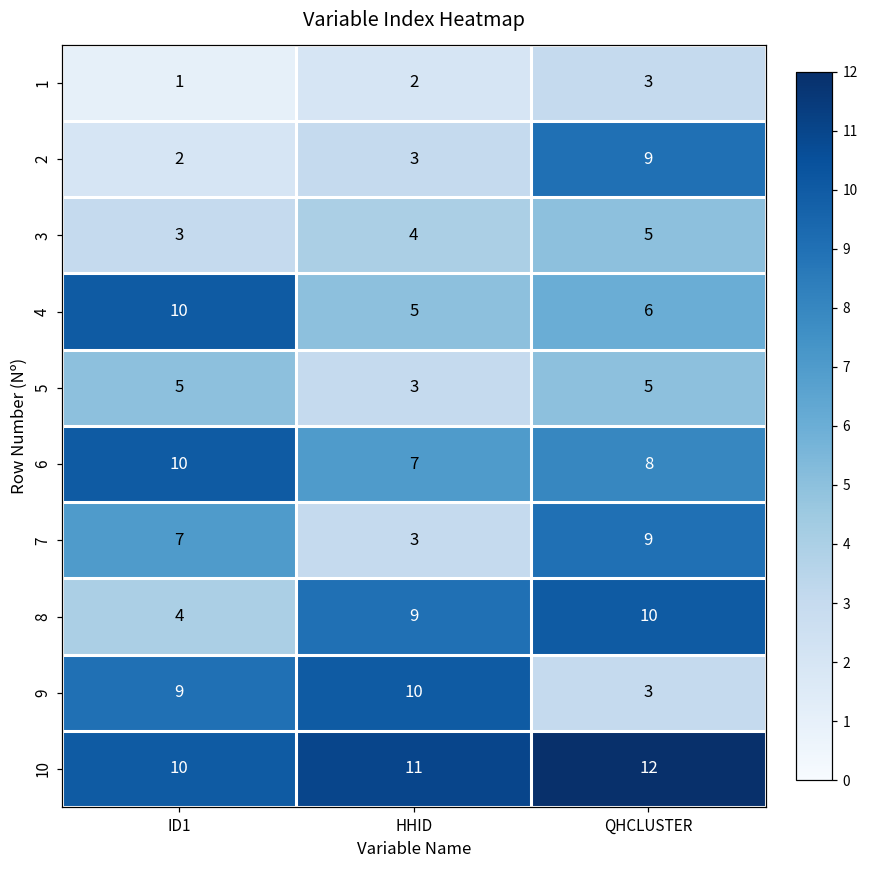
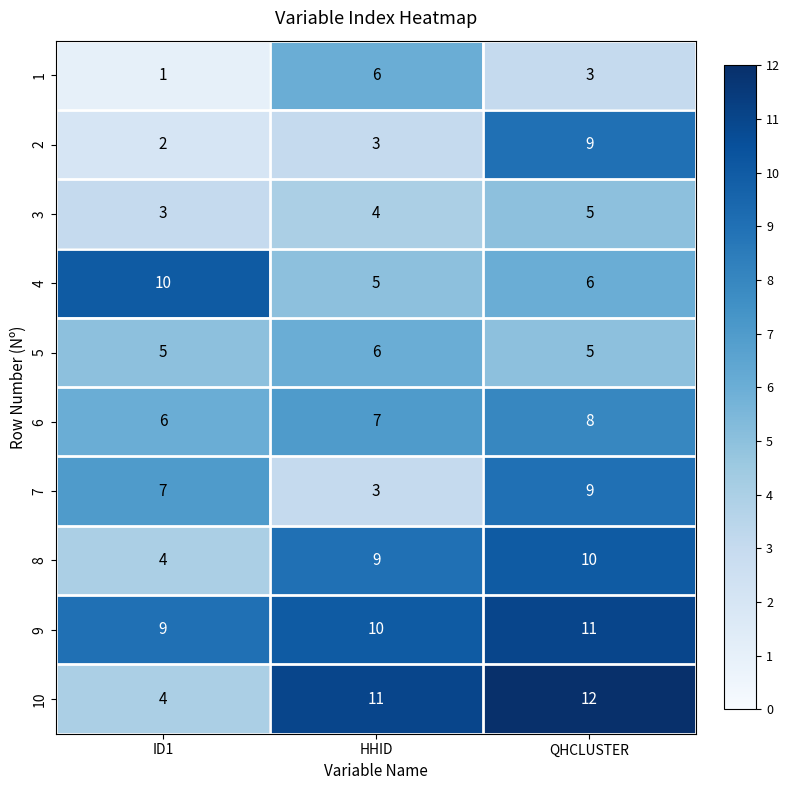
1, HHID: 2 -> 6
5, HHID: 3 -> 6
6, ID1: 10 -> 6
9, QHCLUSTER: 3 -> 11
10, ID1: 10 -> 4
